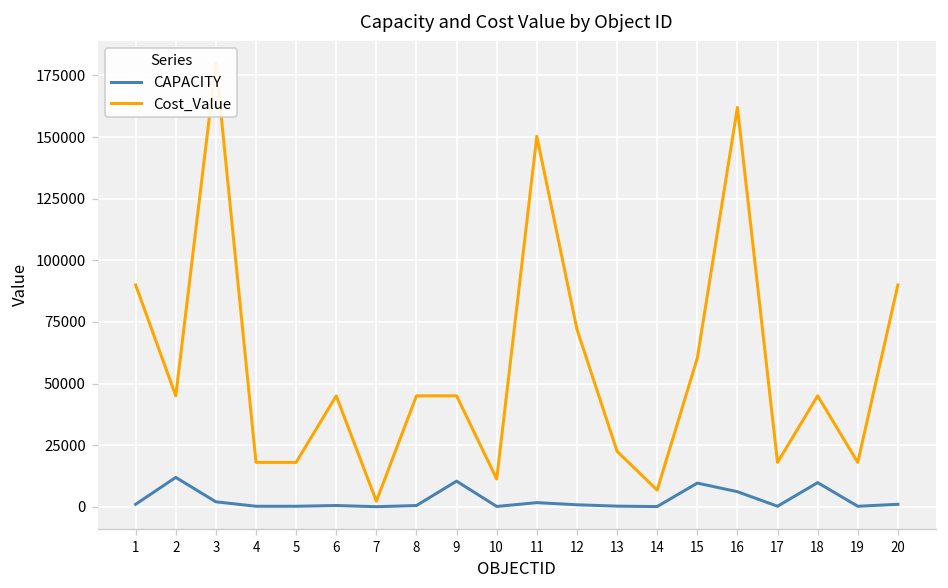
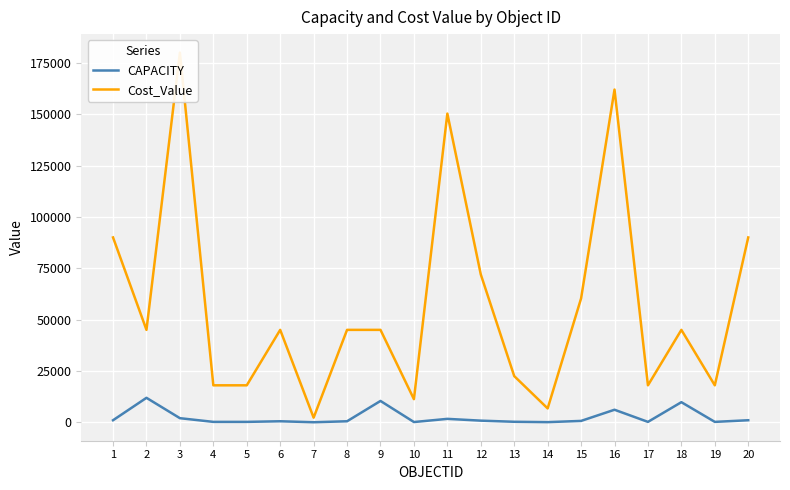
CAPACITY, 15: 10000 -> 1000
